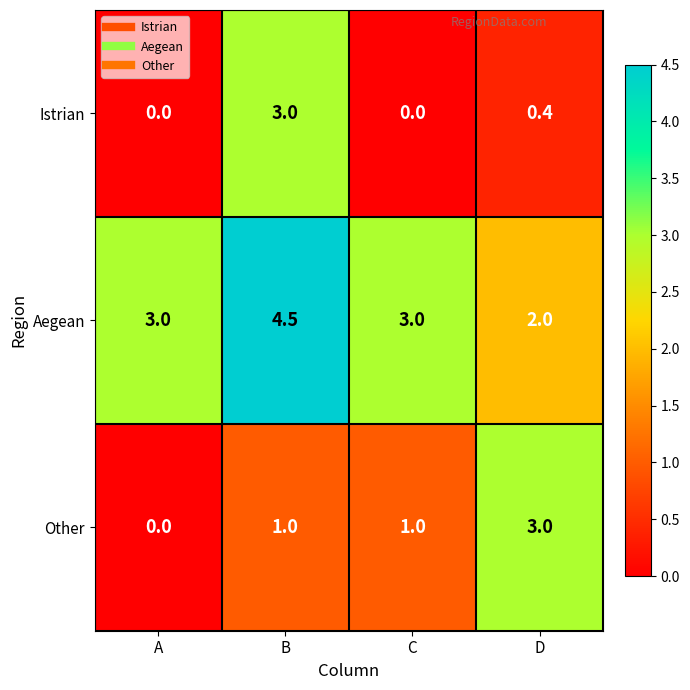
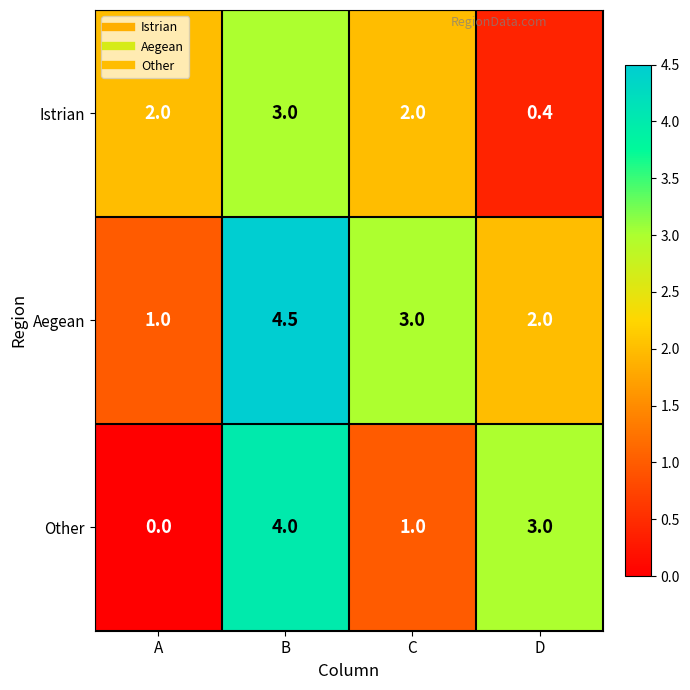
Istrian, A: 0.0 -> 2.0
Istrian, C: 0.0 -> 2.0
Aegean, A: 3.0 -> 1.0
Other, B: 1.0 -> 4.0
